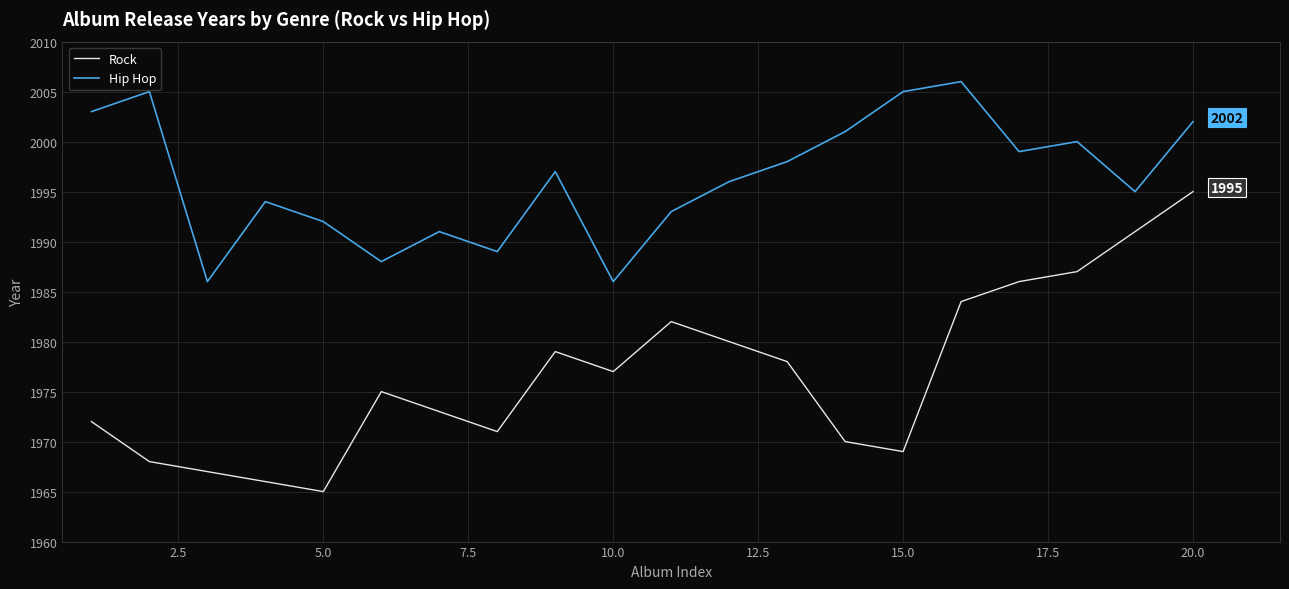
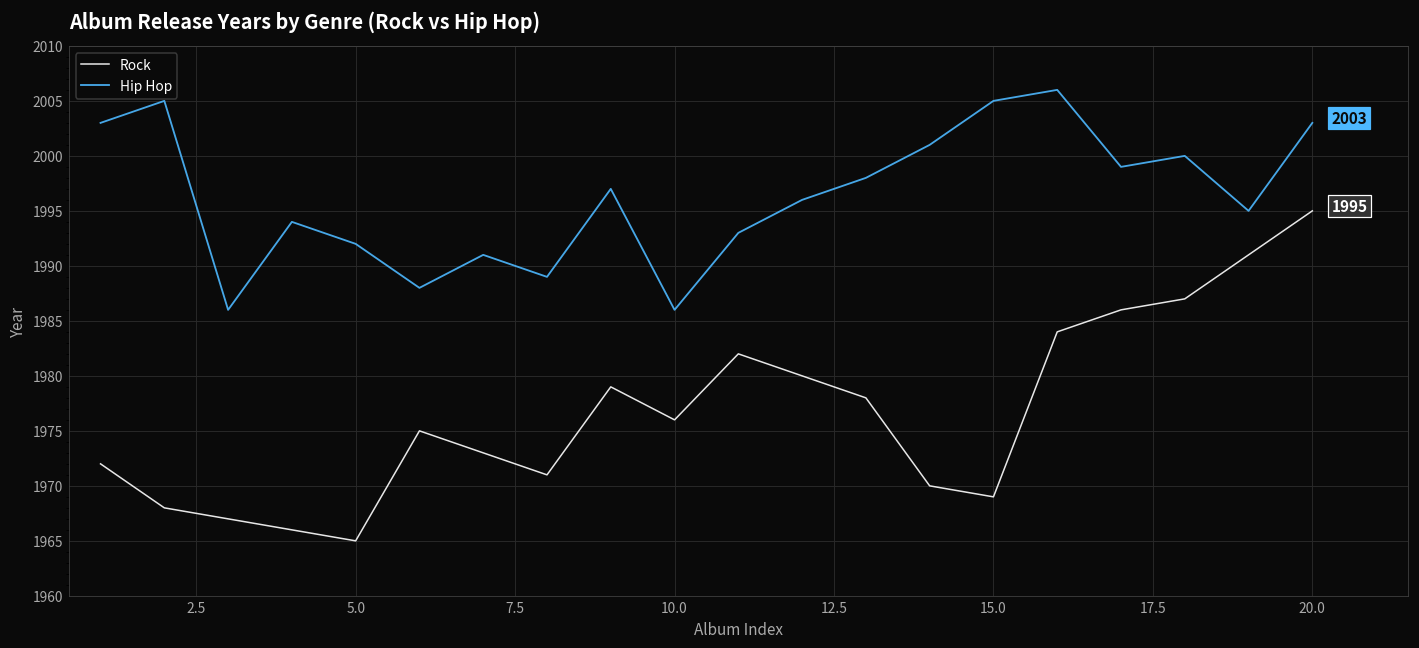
Rock, 10.0: 1977 -> 1976
Hip Hop, 20.0: 2002 -> 2003
